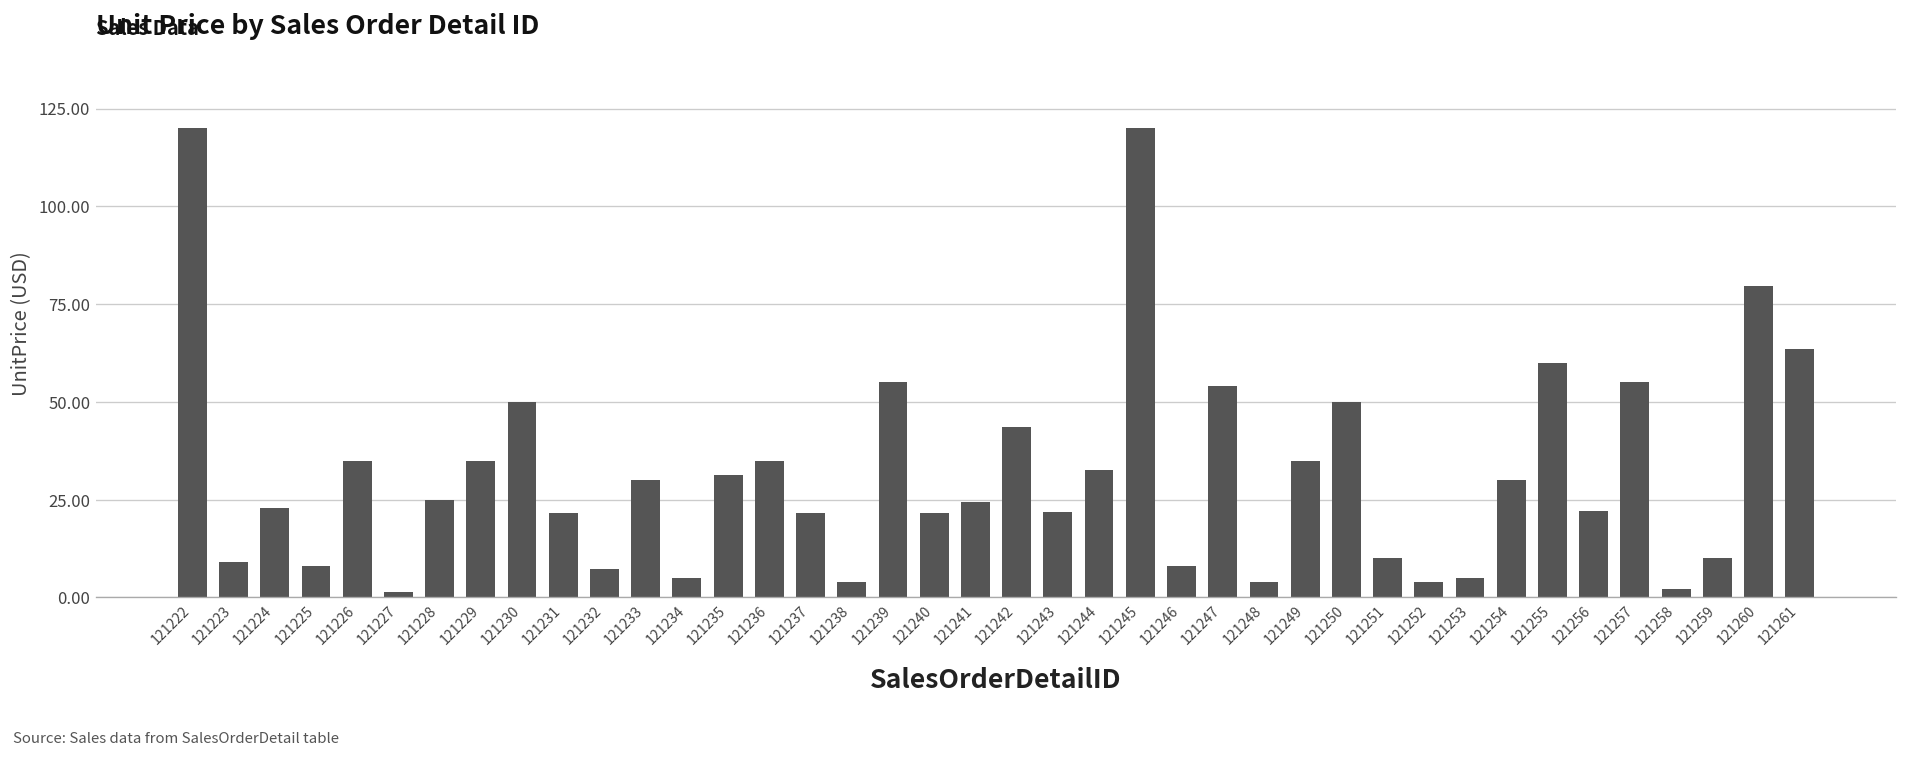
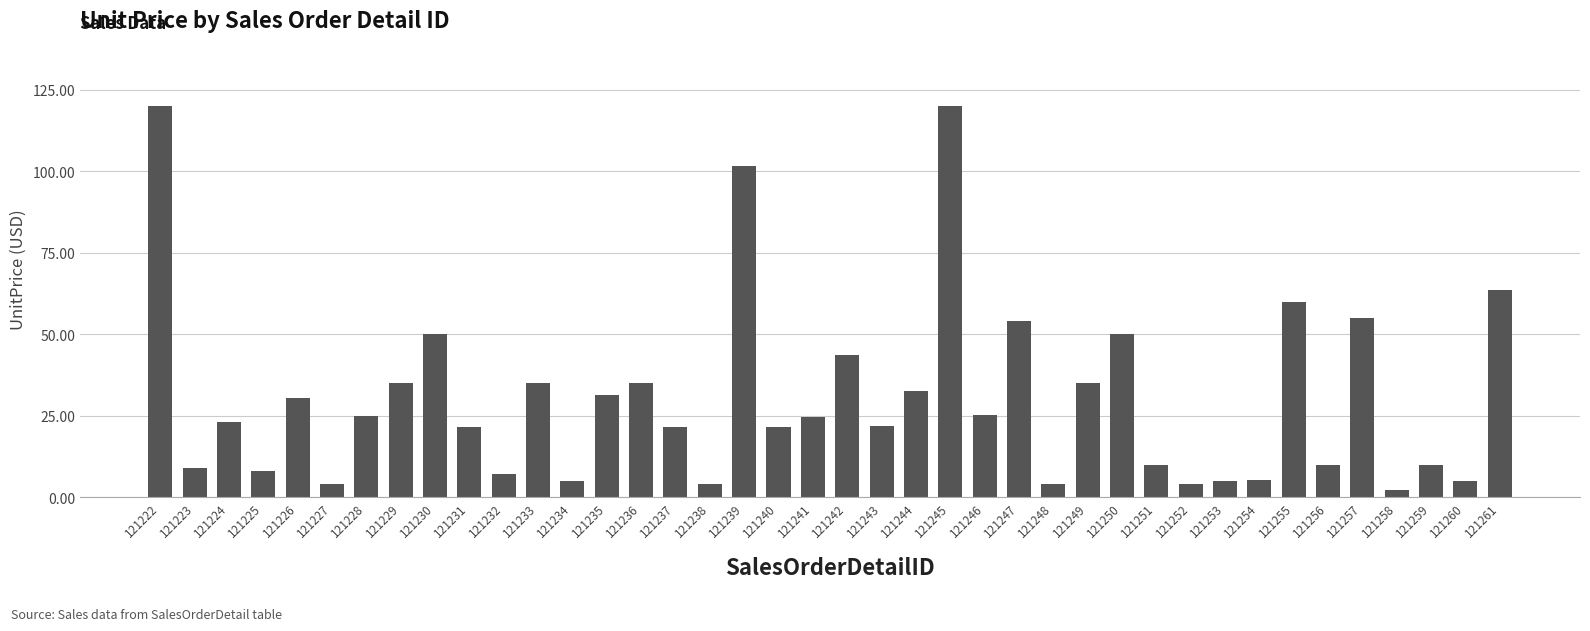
121226: 35 -> 30
121227: 1 -> 4
121233: 30 -> 35
121239: 55 -> 102
121246: 8 -> 25
121254: 30 -> 5
121256: 22 -> 10
121260: 80 -> 5
